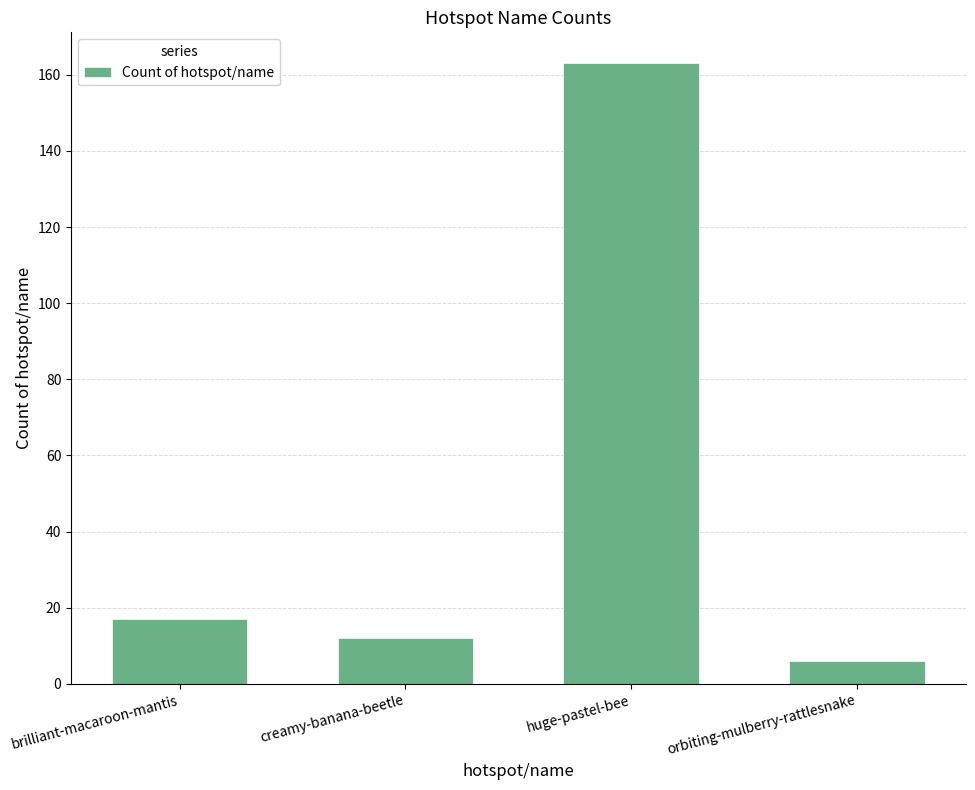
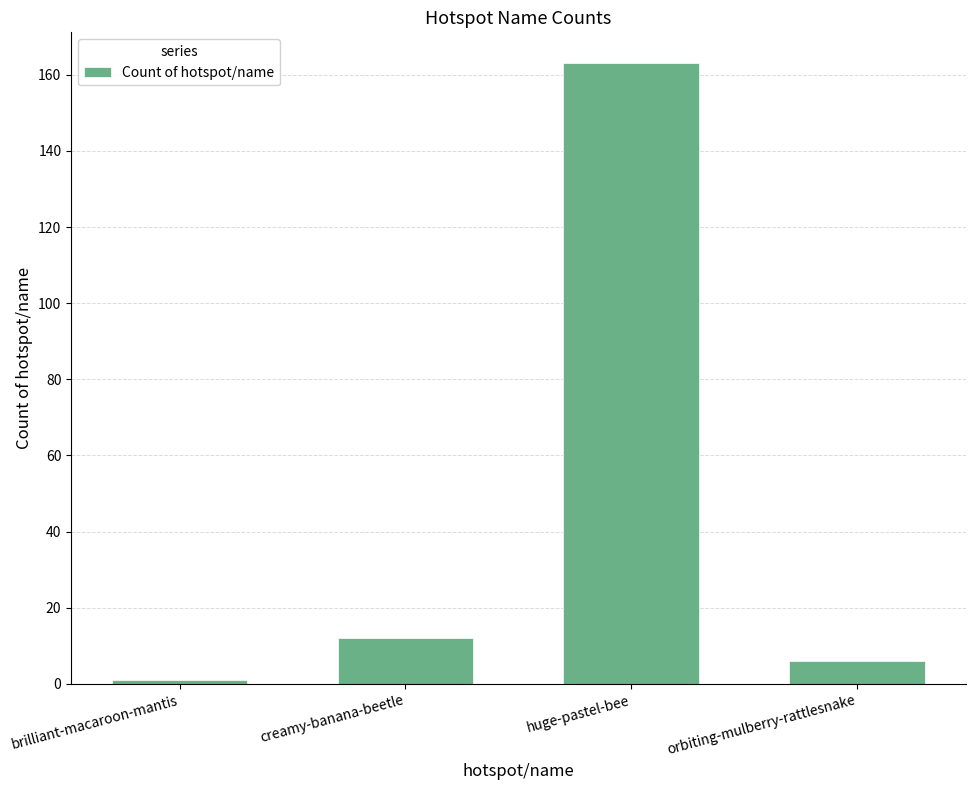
brilliant-macaroon-mantis: 17 -> 1
